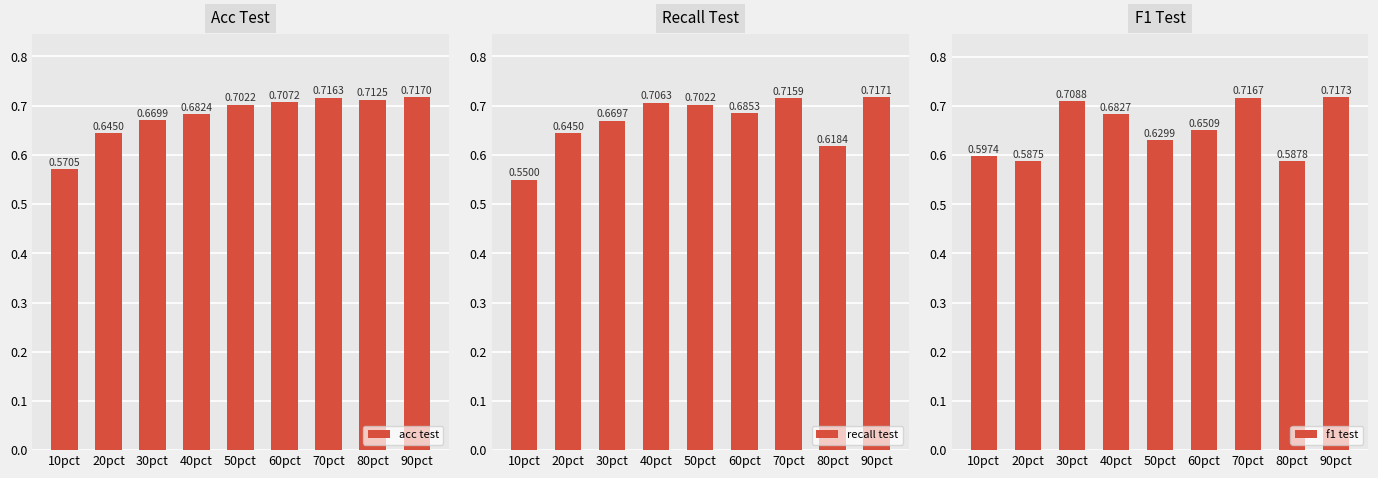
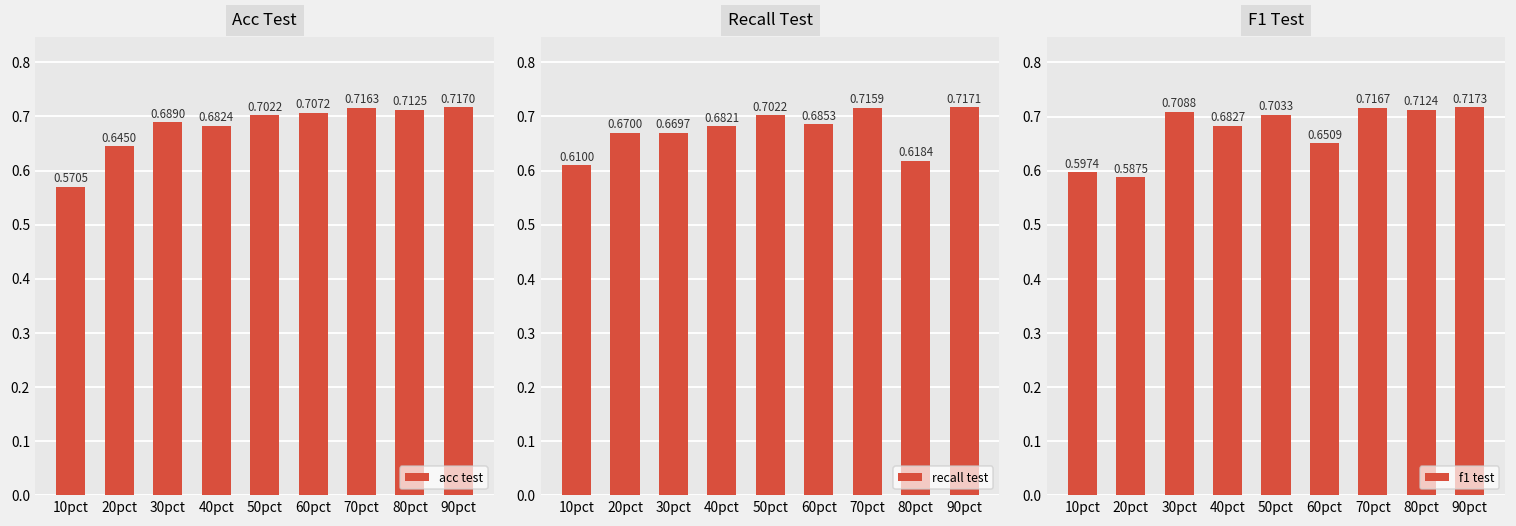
Acc Test, 30pct: 0.6699 -> 0.6890
Recall Test, 10pct: 0.5500 -> 0.6100
Recall Test, 20pct: 0.6450 -> 0.6700
Recall Test, 40pct: 0.7063 -> 0.6821
F1 Test, 50pct: 0.6299 -> 0.7033
F1 Test, 80pct: 0.5878 -> 0.7124
